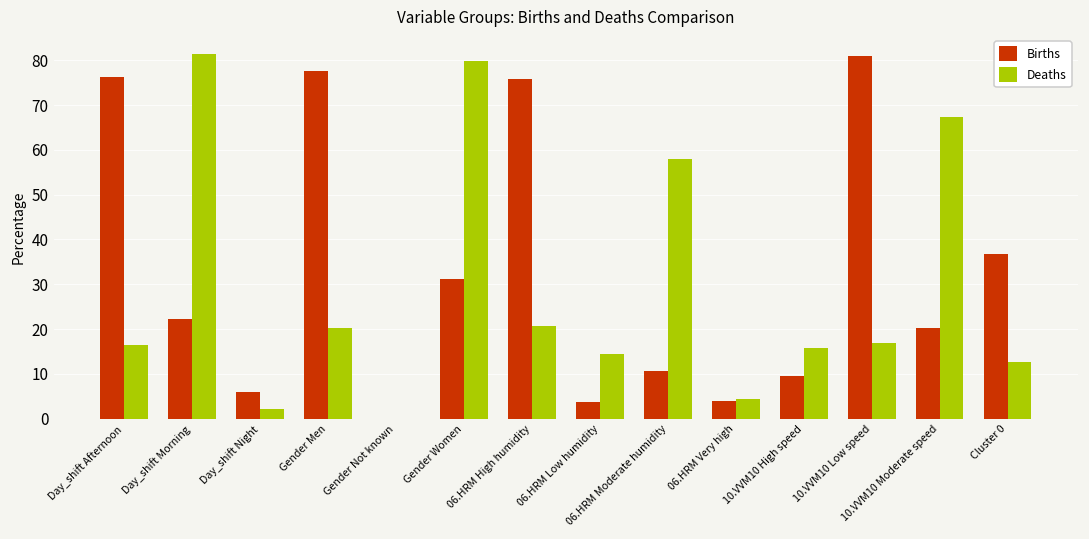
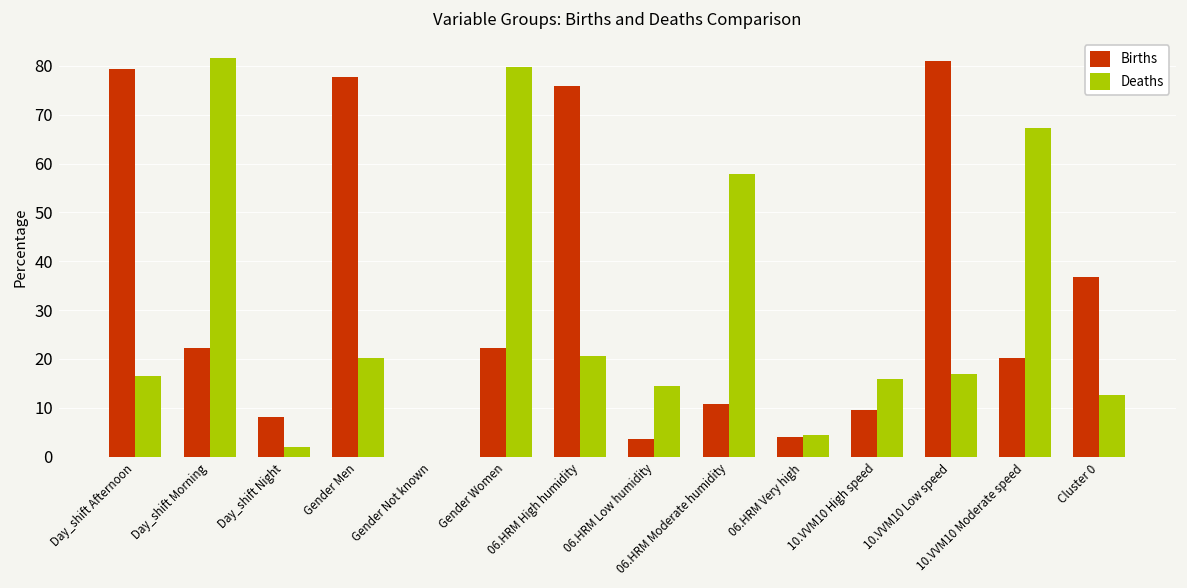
Births, Day_shift Afternoon: 76 -> 79
Births, Day_shift Night: 6 -> 8
Births, Gender Women: 31 -> 22
